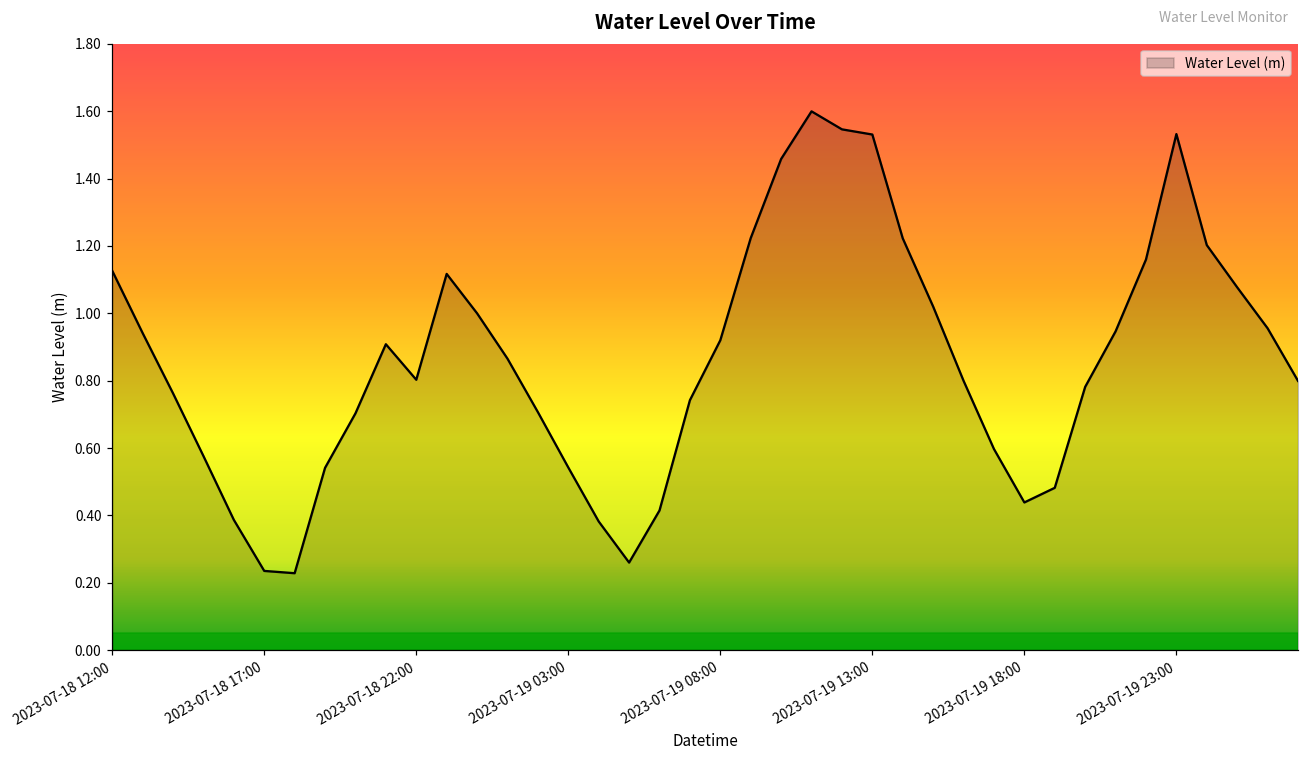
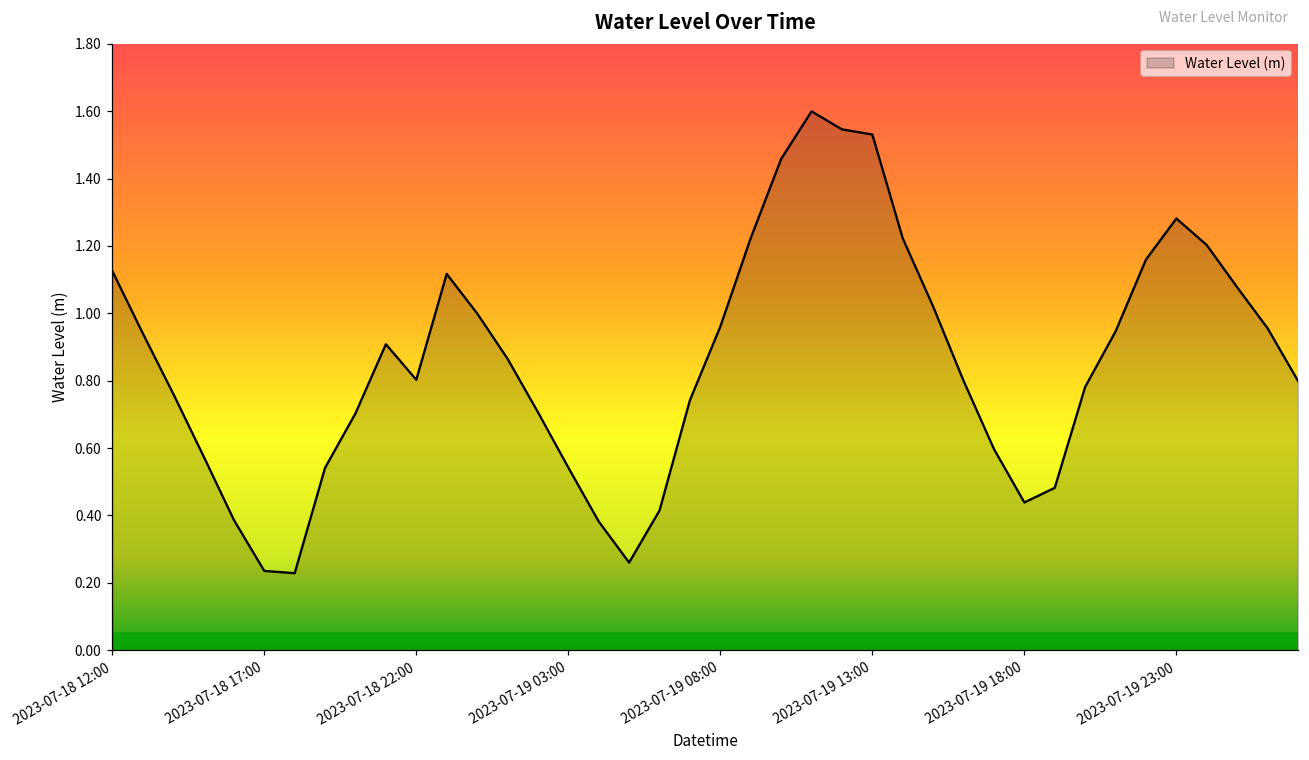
2023-07-19 08:00: 0.92 -> 0.96
2023-07-19 23:00: 1.53 -> 1.28
